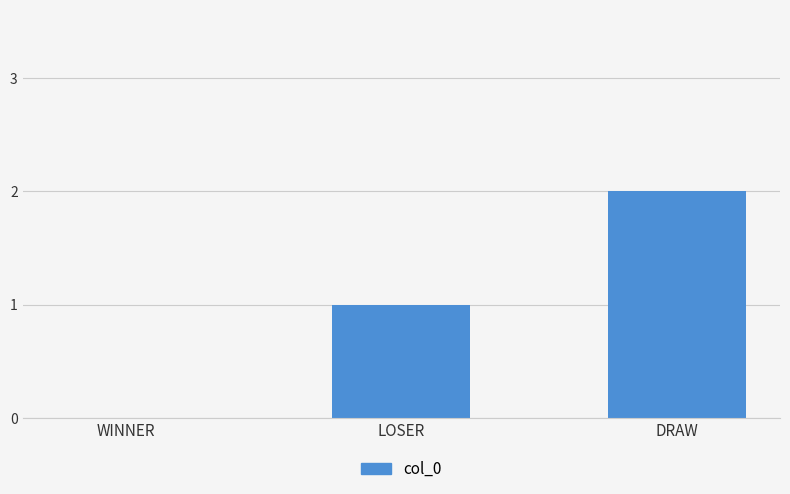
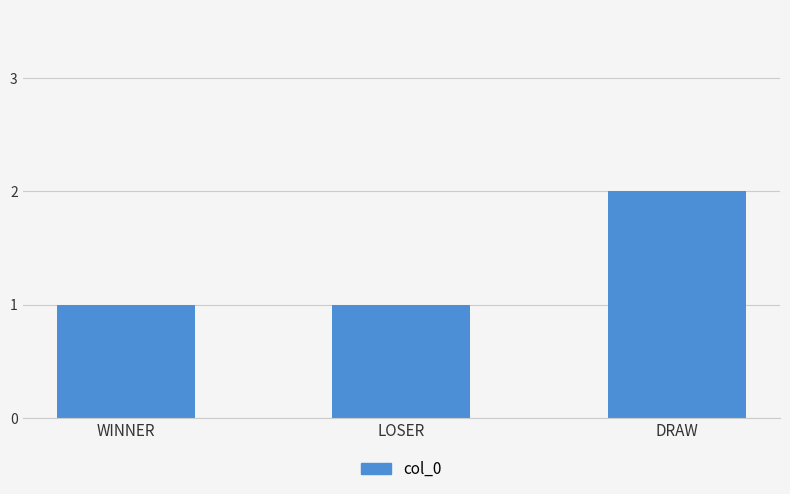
WINNER: 0 -> 1
